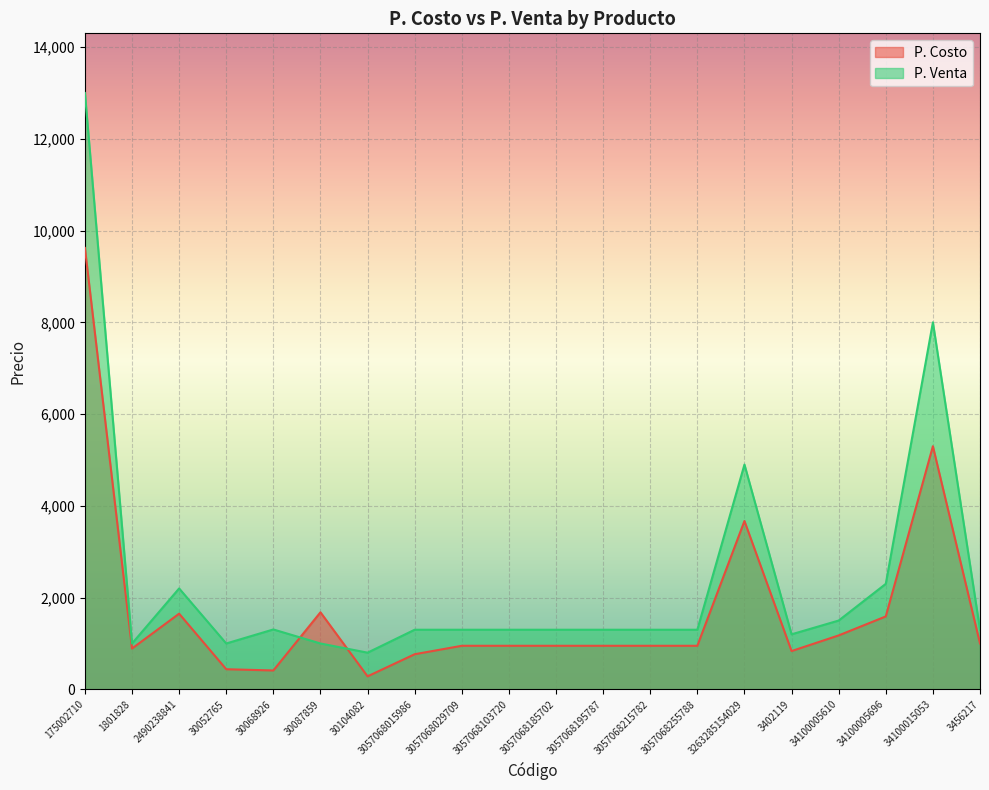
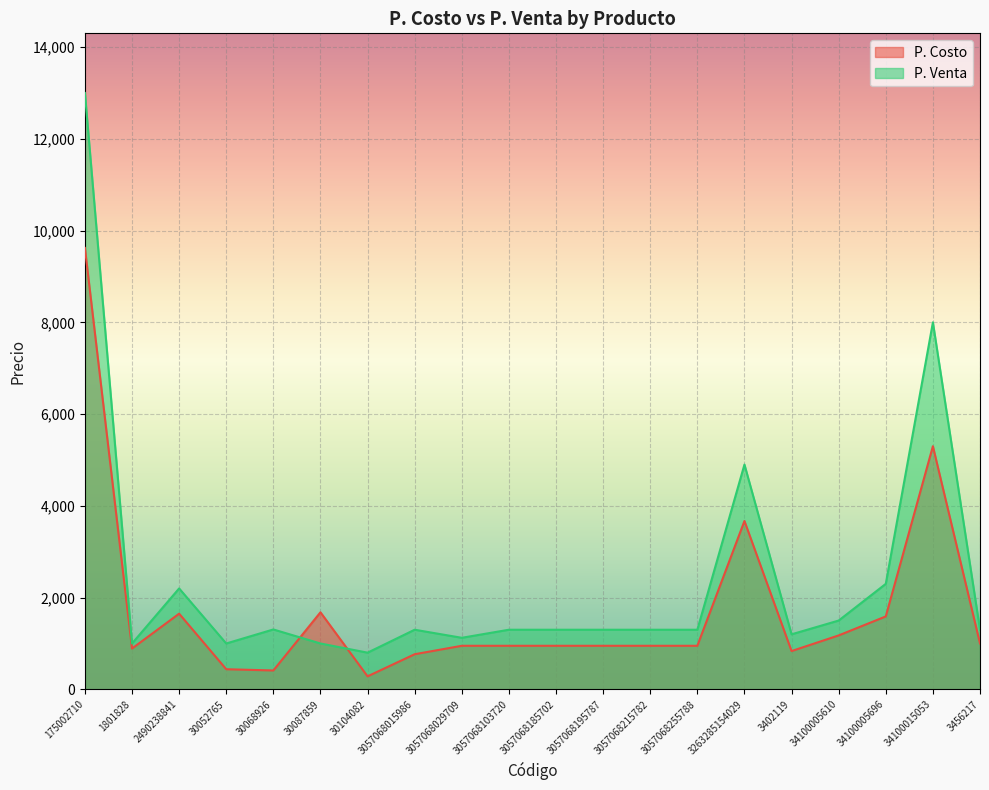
P. Venta, 3057068029709: 1,300 -> 1,100
